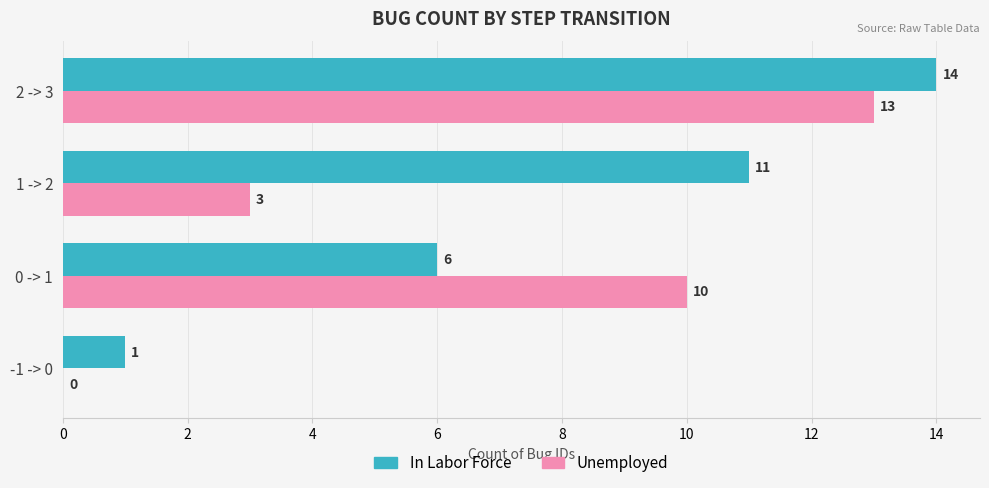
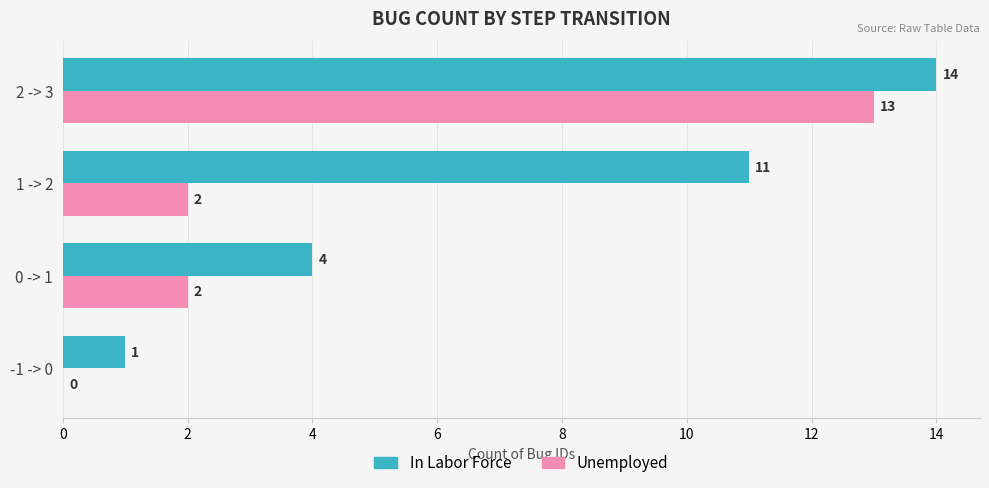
Unemployed, 1 -> 2: 3 -> 2
In Labor Force, 0 -> 1: 6 -> 4
Unemployed, 0 -> 1: 10 -> 2
